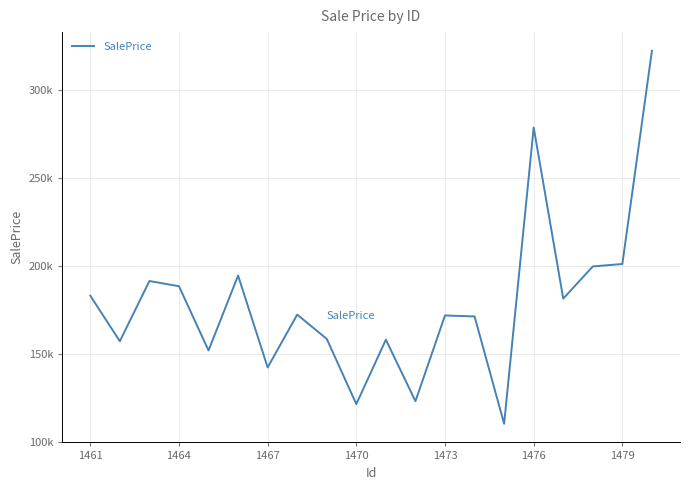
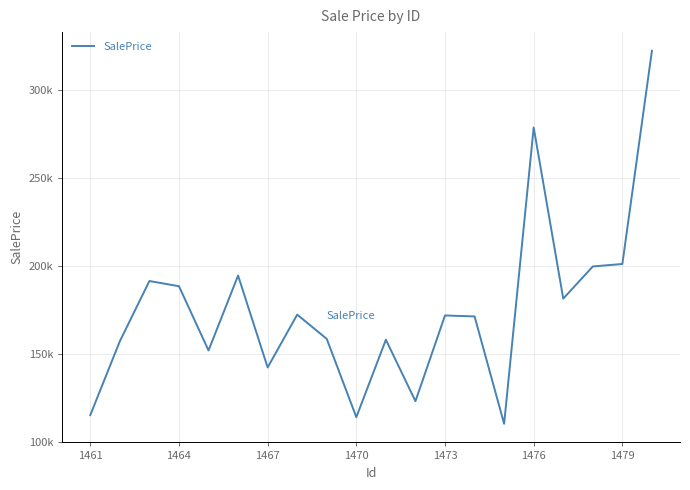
1461: 183000 -> 115000
1470: 121000 -> 114000
